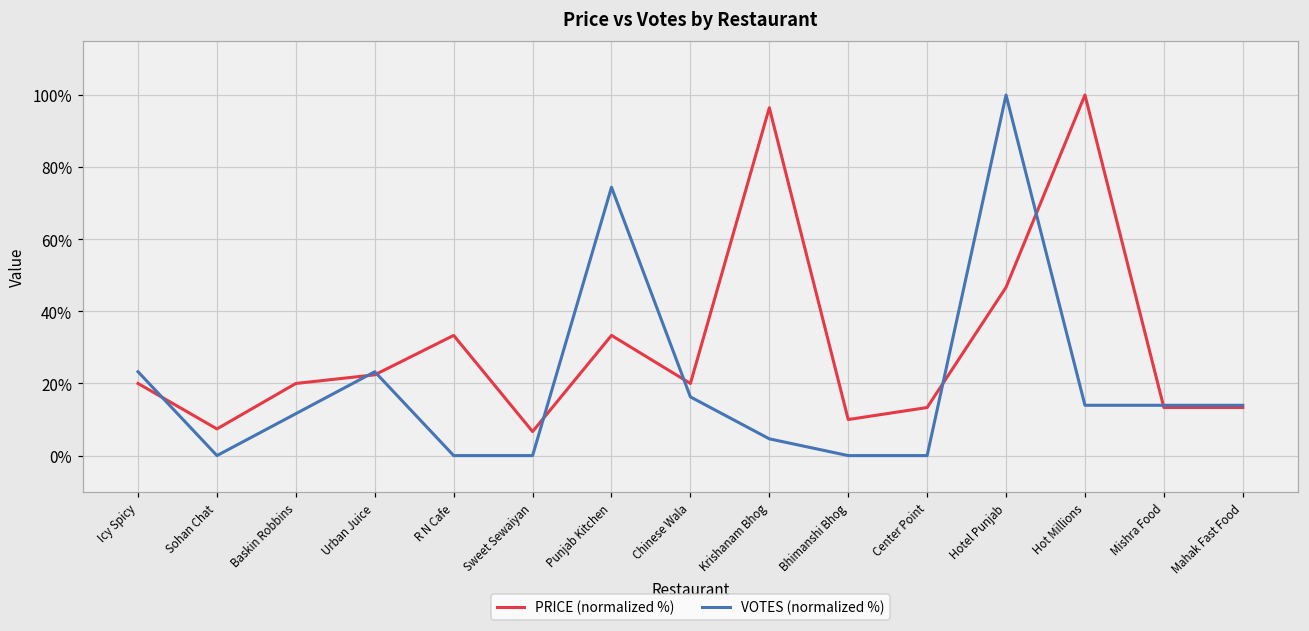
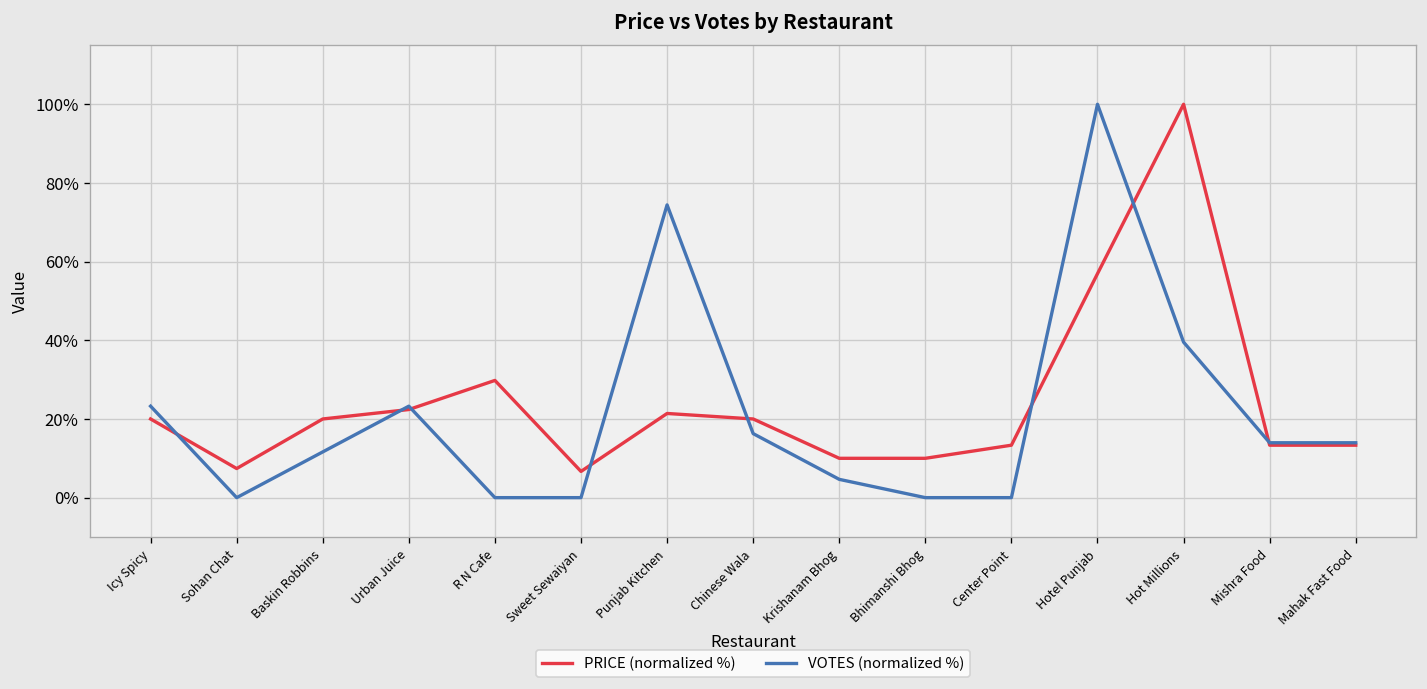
PRICE (normalized %), R N Cafe: 33% -> 30%
PRICE (normalized %), Punjab Kitchen: 33% -> 21%
PRICE (normalized %), Krishanam Bhog: 96% -> 10%
PRICE (normalized %), Hotel Punjab: 47% -> 57%
VOTES (normalized %), Hot Millions: 14% -> 40%
